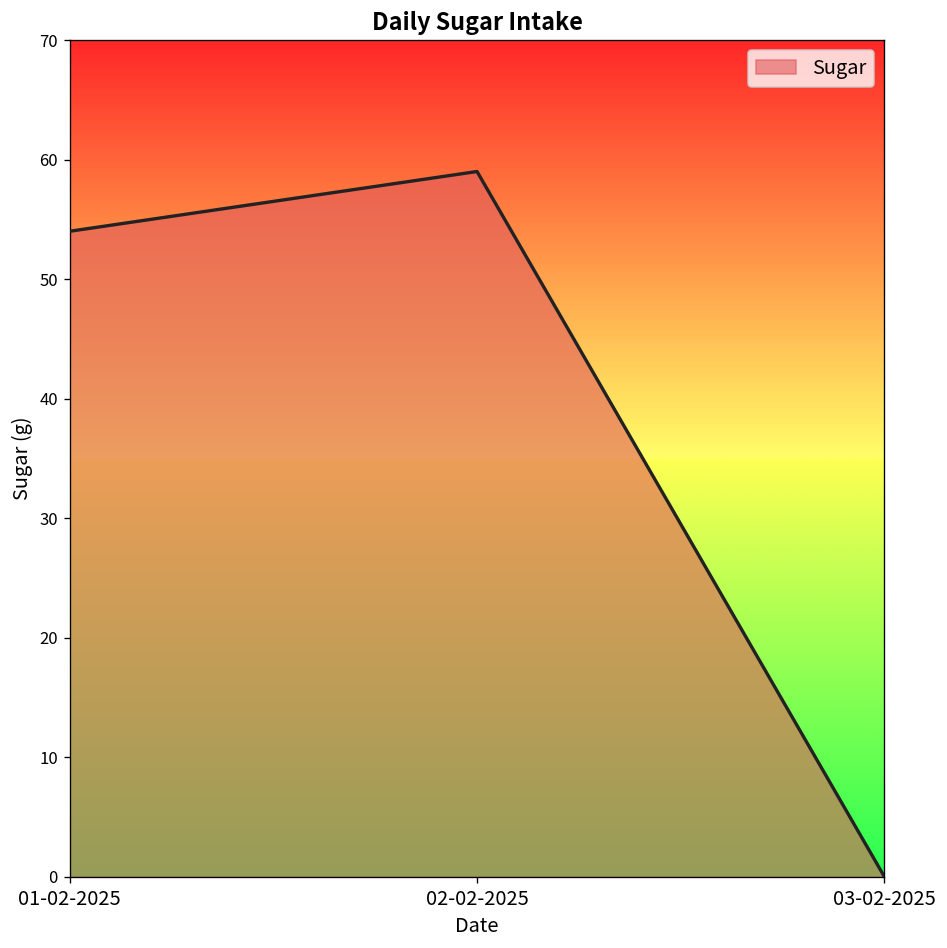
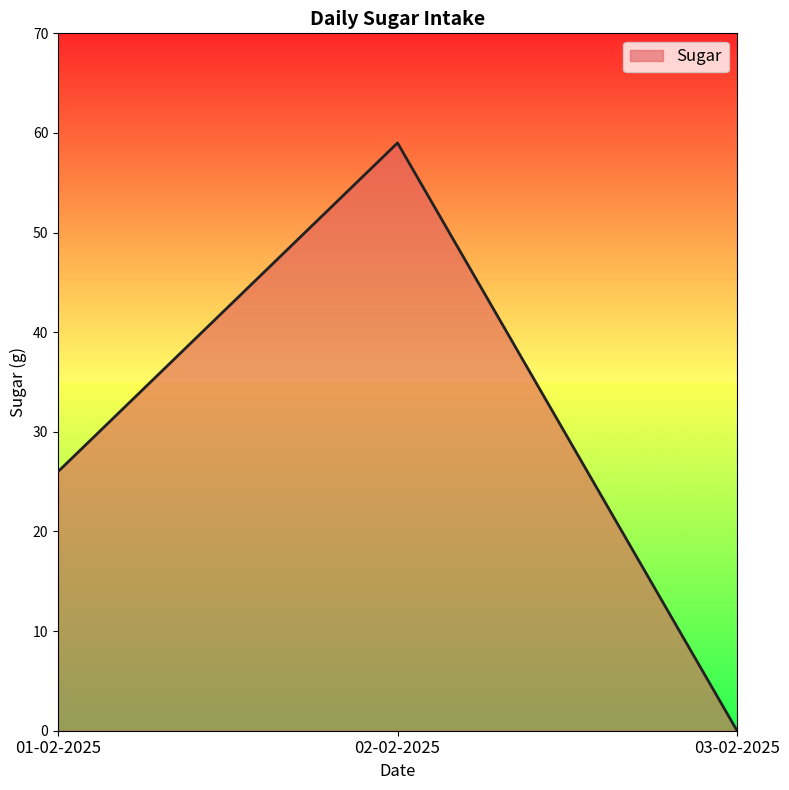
01-02-2025: 54 -> 26
